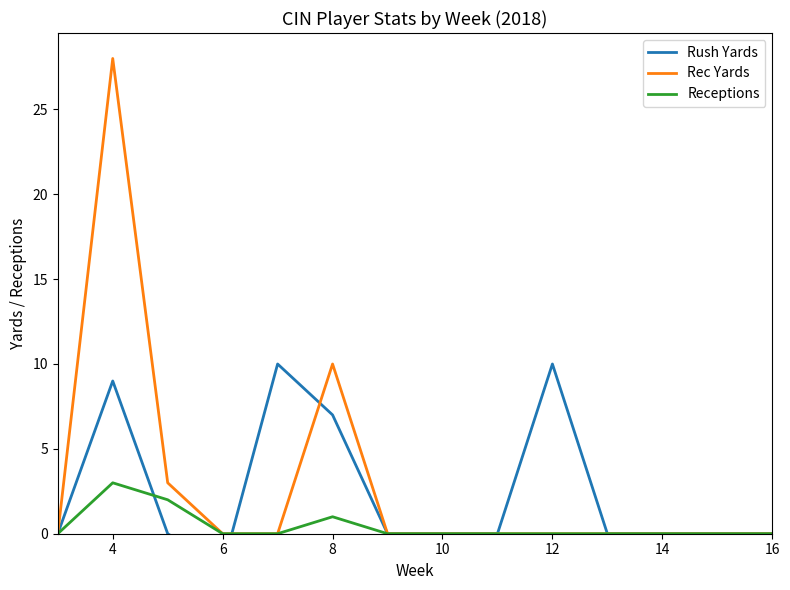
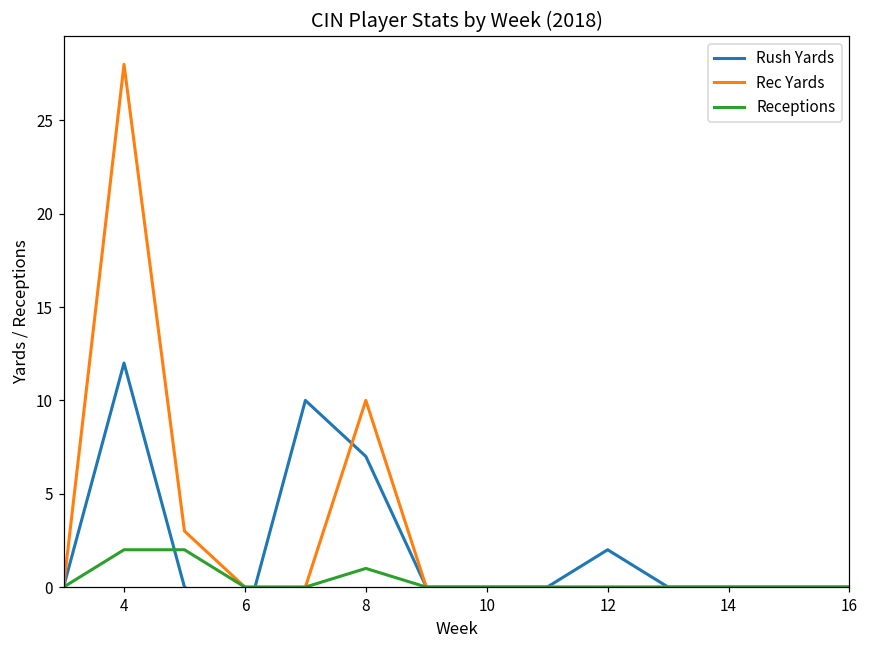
Rush Yards, 4: 9 -> 12
Receptions, 4: 3 -> 2
Rush Yards, 12: 10 -> 2
